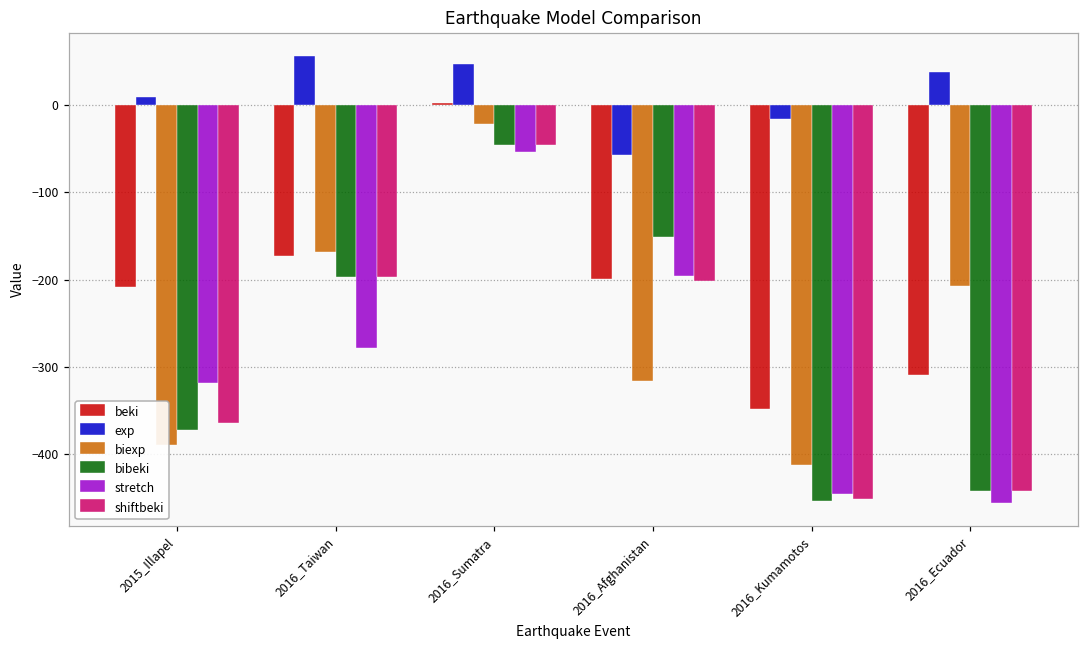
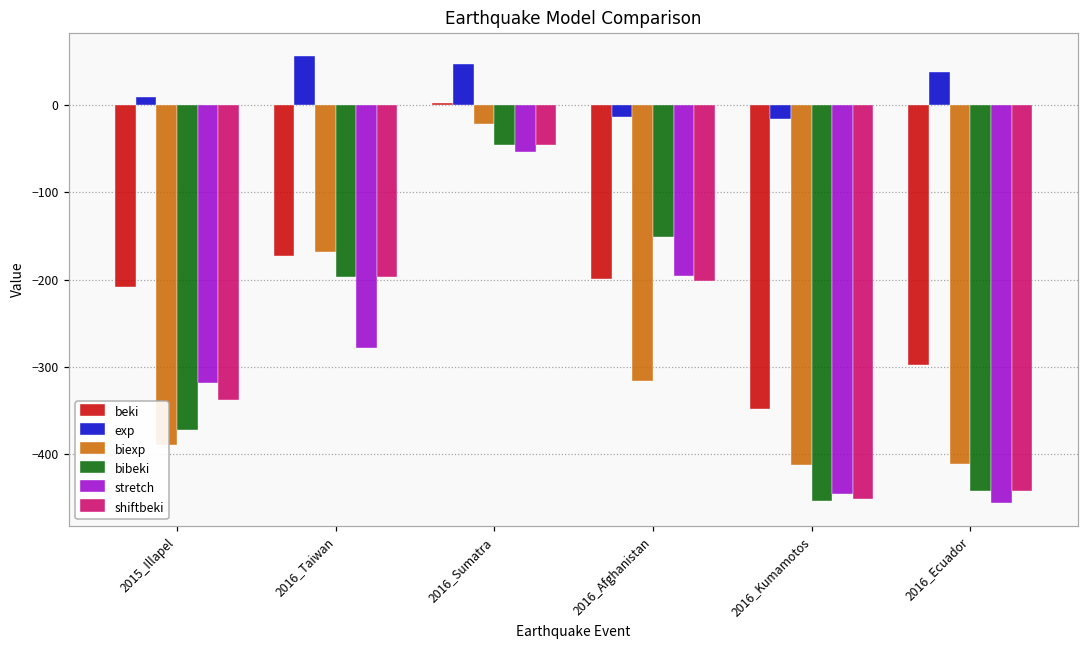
shiftbeki, 2015_Illapel: -360 -> -340
exp, 2016_Afghanistan: -60 -> -10
beki, 2016_Ecuador: -310 -> -300
biexp, 2016_Ecuador: -210 -> -410
